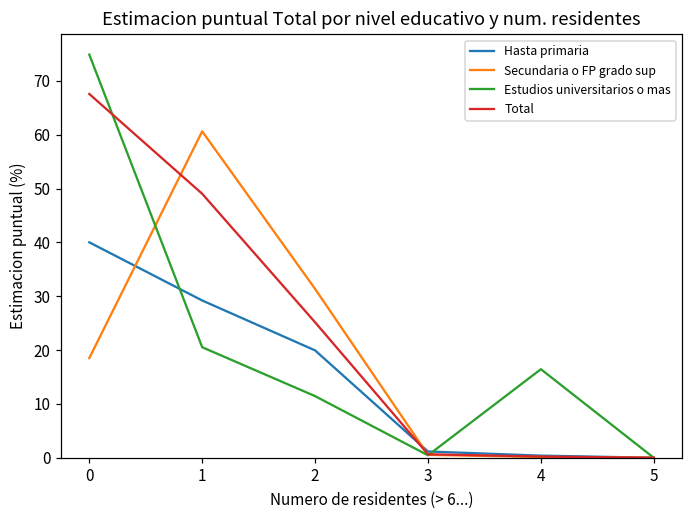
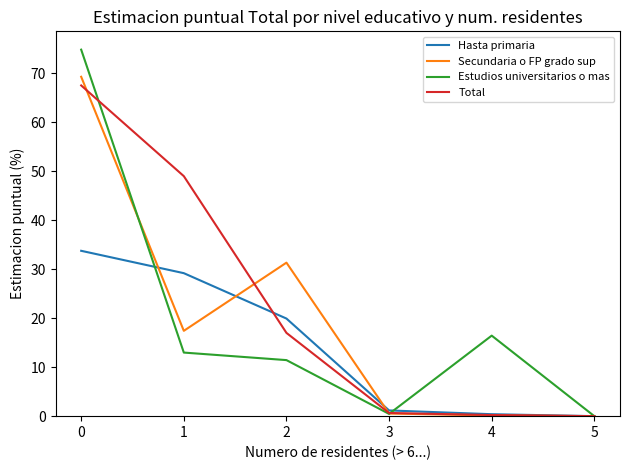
Hasta primaria, 0: 40 -> 34
Secundaria o FP grado sup, 0: 19 -> 69
Secundaria o FP grado sup, 1: 61 -> 17
Estudios universitarios o mas, 1: 21 -> 13
Total, 2: 25 -> 17
